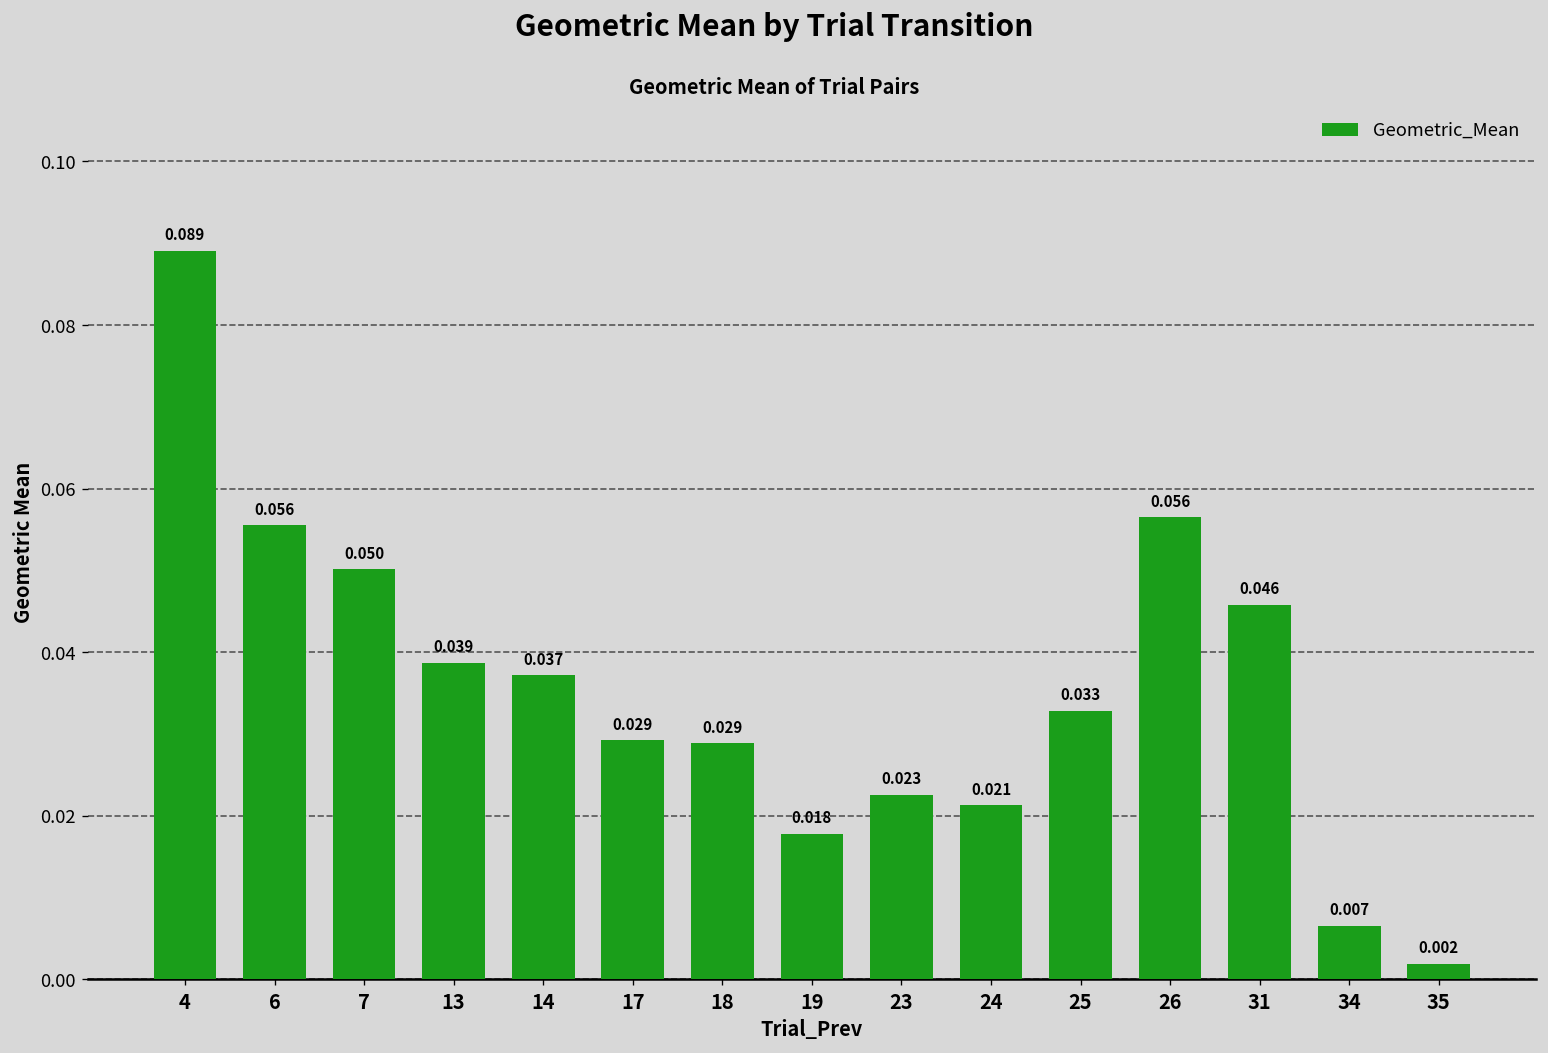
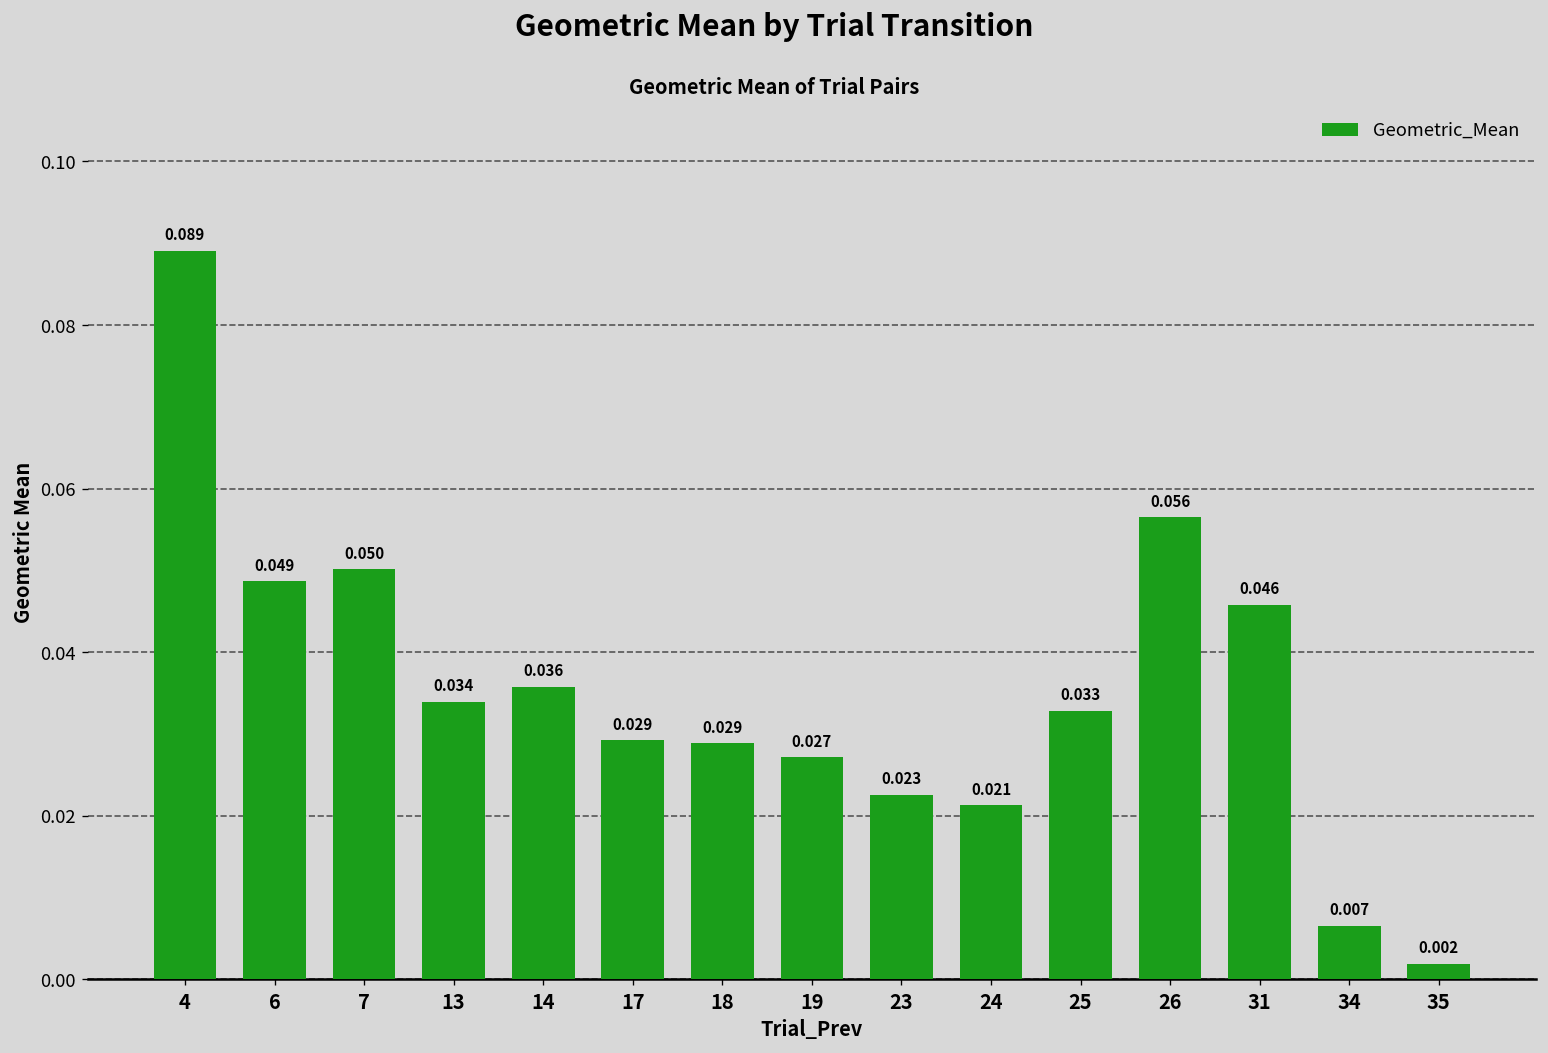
6: 0.056 -> 0.049
13: 0.039 -> 0.034
14: 0.037 -> 0.036
19: 0.018 -> 0.027
